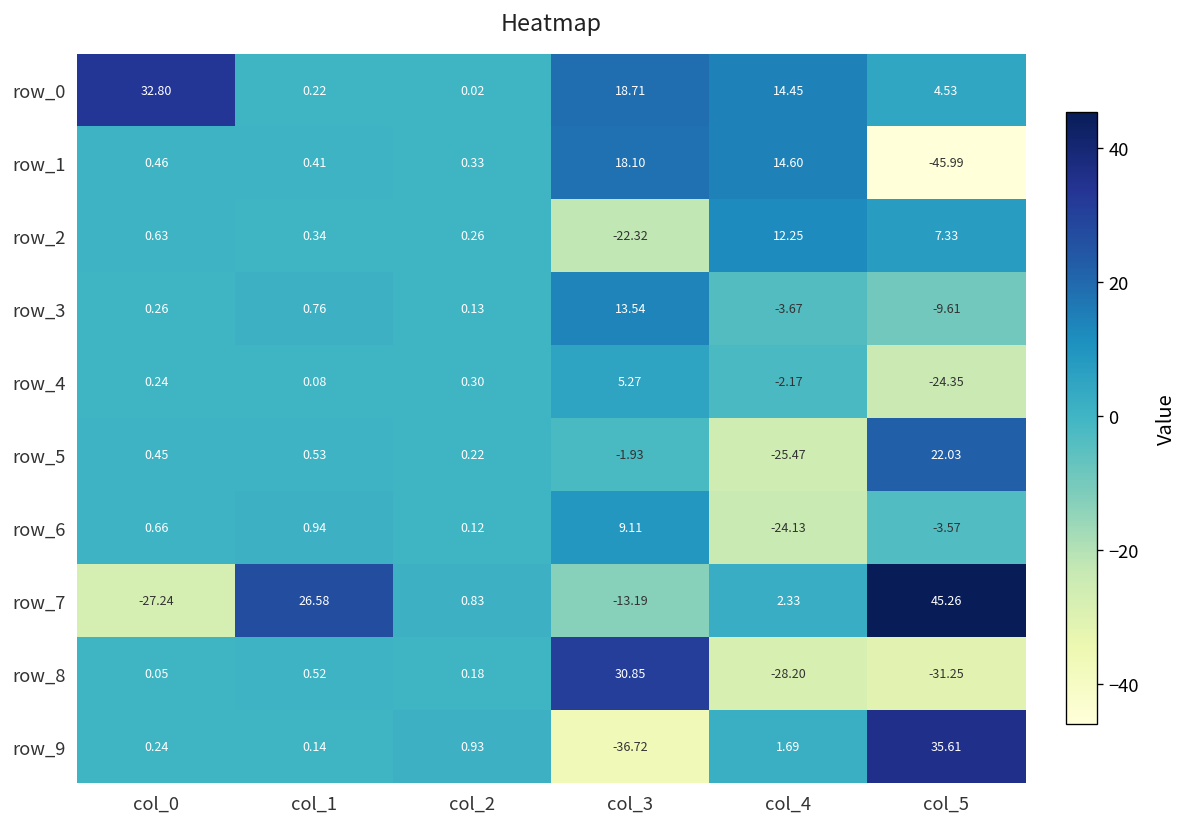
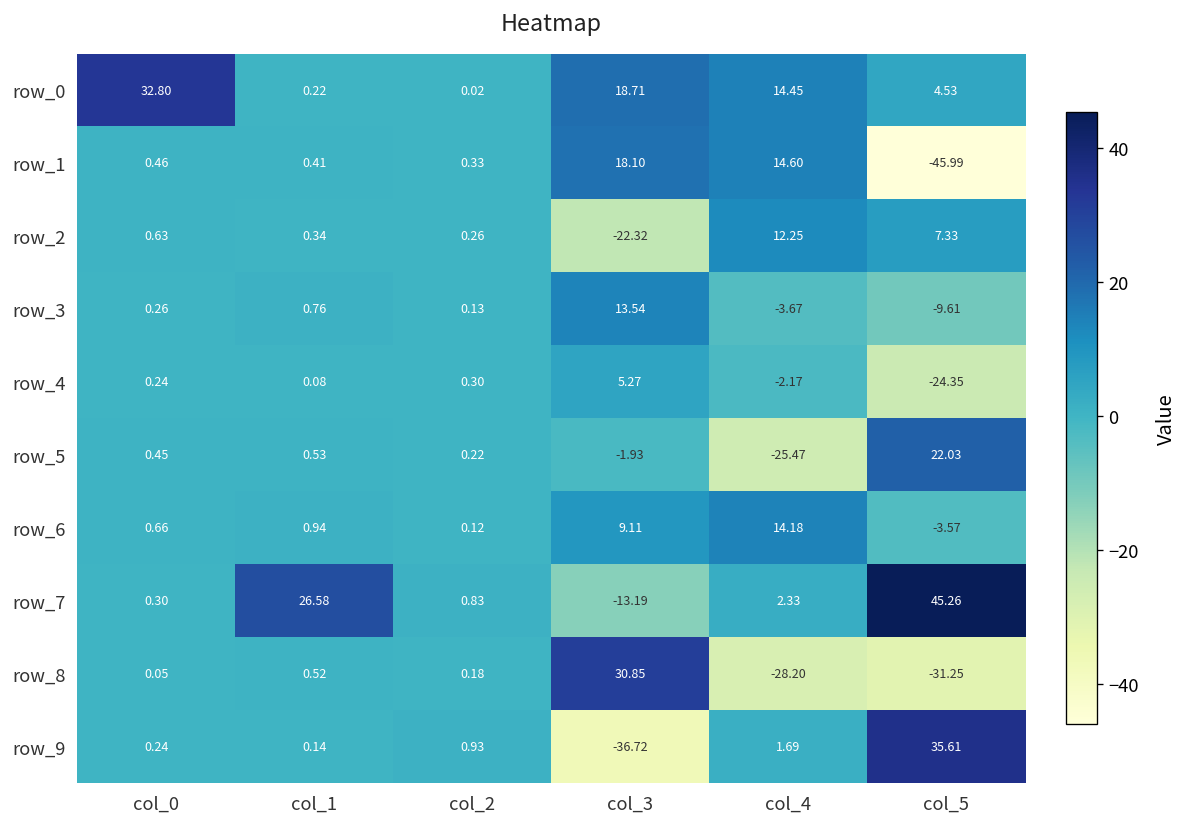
row_6, col_4: -24.13 -> 14.18
row_7, col_0: -27.24 -> 0.30
